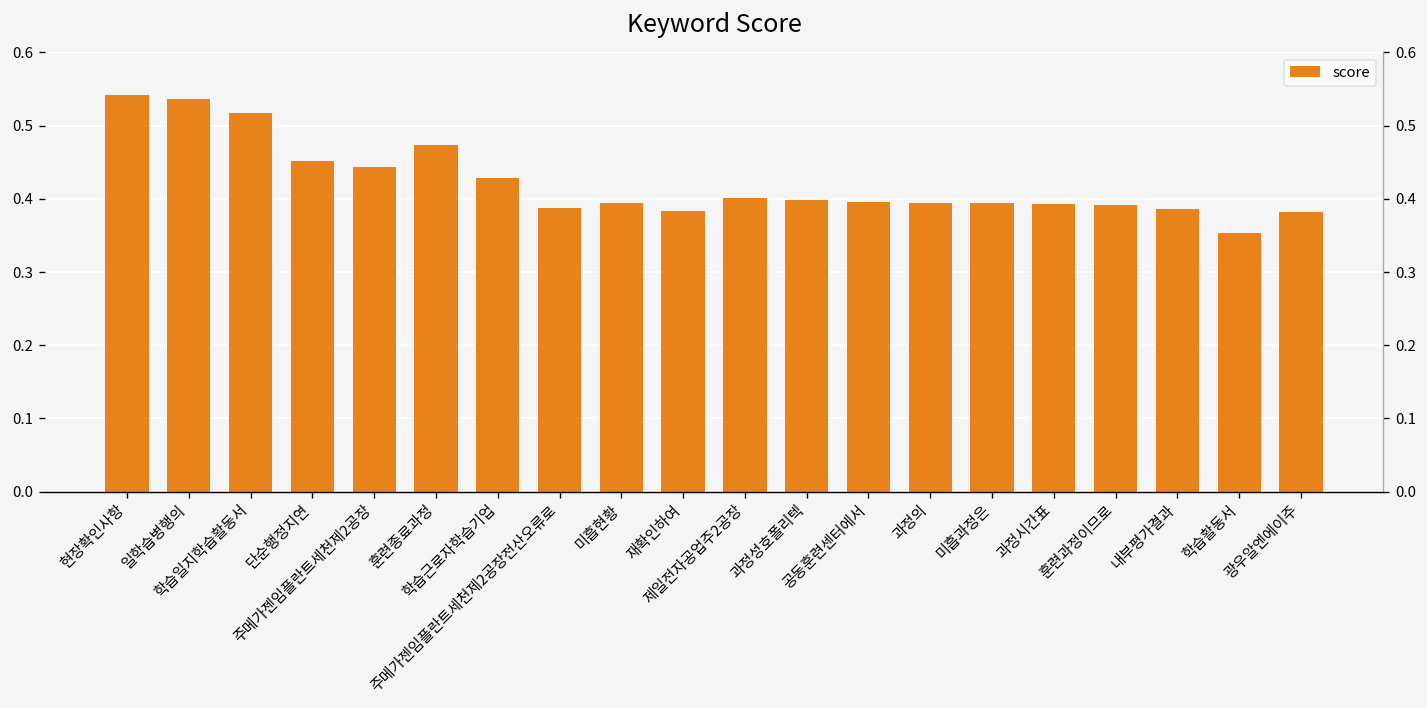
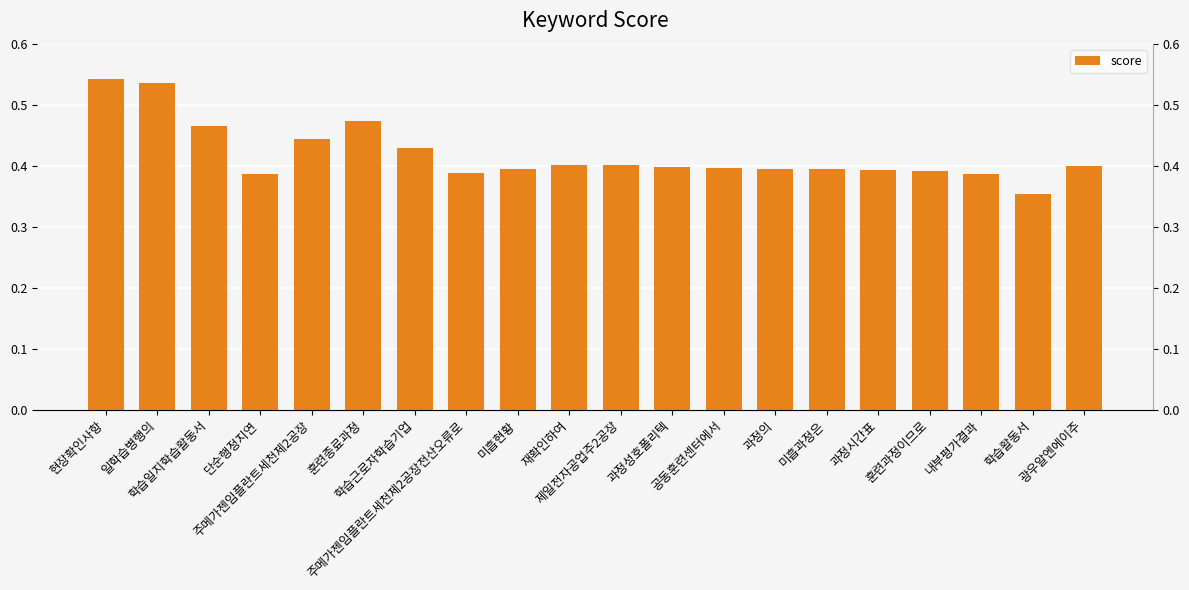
학습일지학습활동서: 0.52 -> 0.46
단순행정지연: 0.45 -> 0.39
재확인하여: 0.38 -> 0.40
광우알엔에이주: 0.38 -> 0.40
